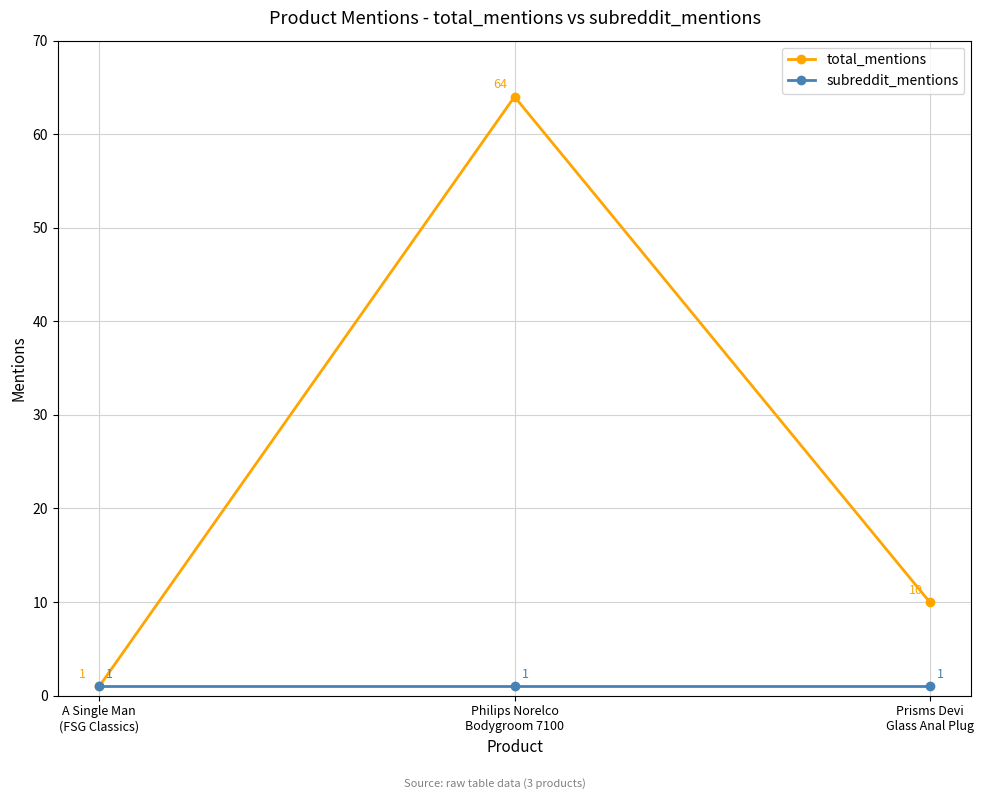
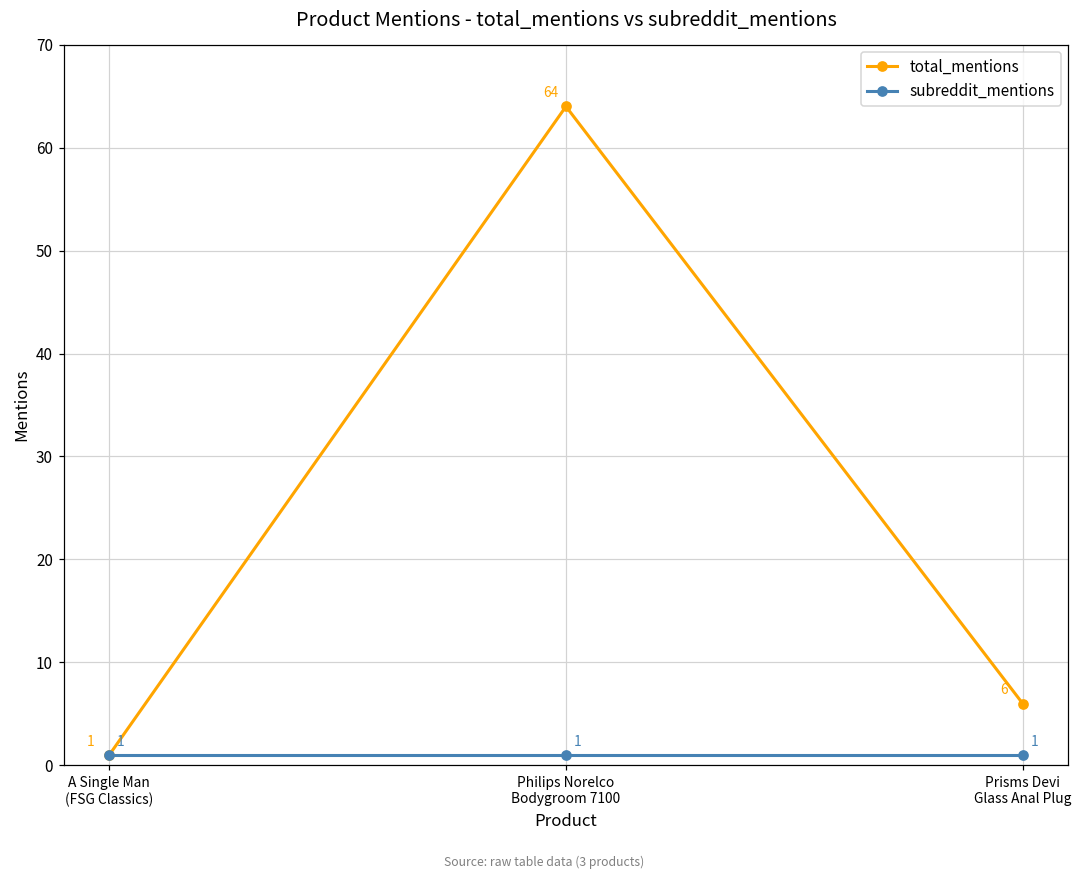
total_mentions, Prisms Devi Glass Anal Plug: 10 -> 6
